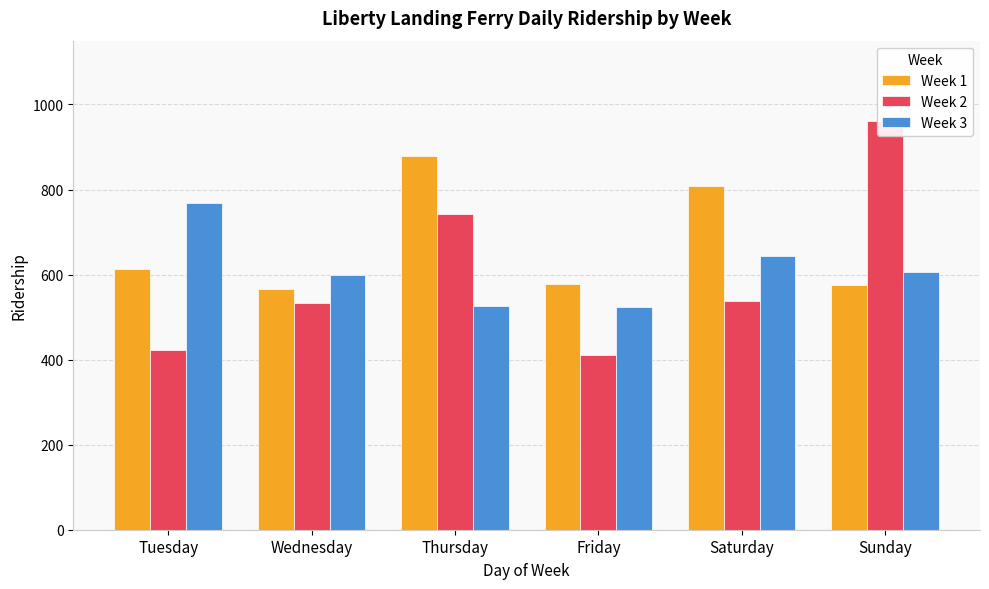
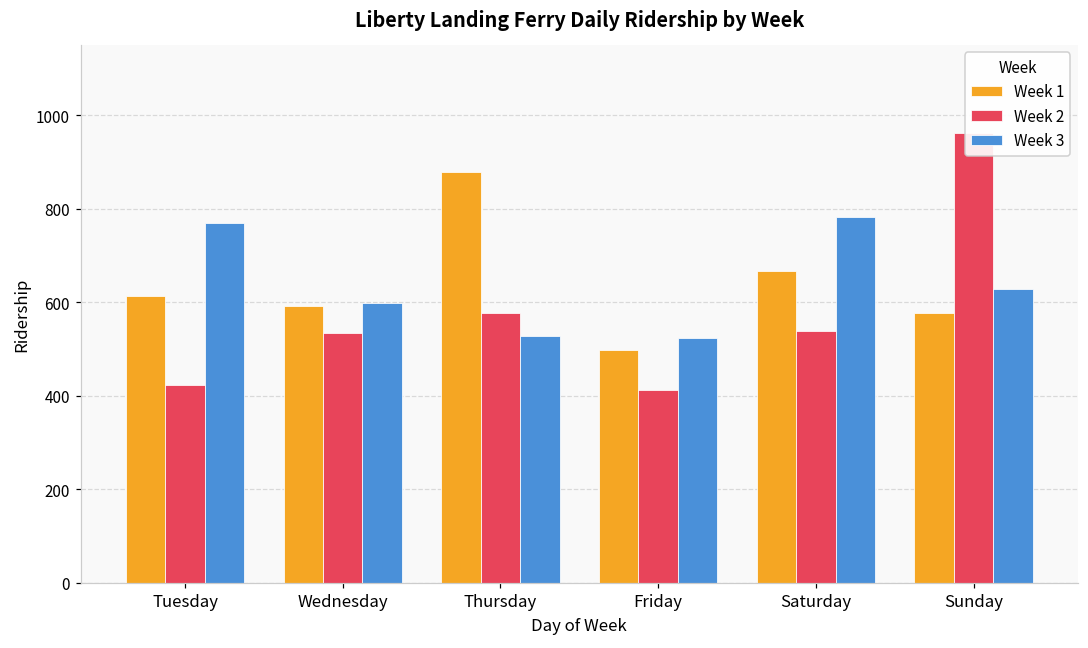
Week 1, Wednesday: 570 -> 590
Week 2, Thursday: 740 -> 580
Week 1, Friday: 580 -> 500
Week 1, Saturday: 810 -> 670
Week 3, Saturday: 640 -> 780
Week 3, Sunday: 610 -> 630
